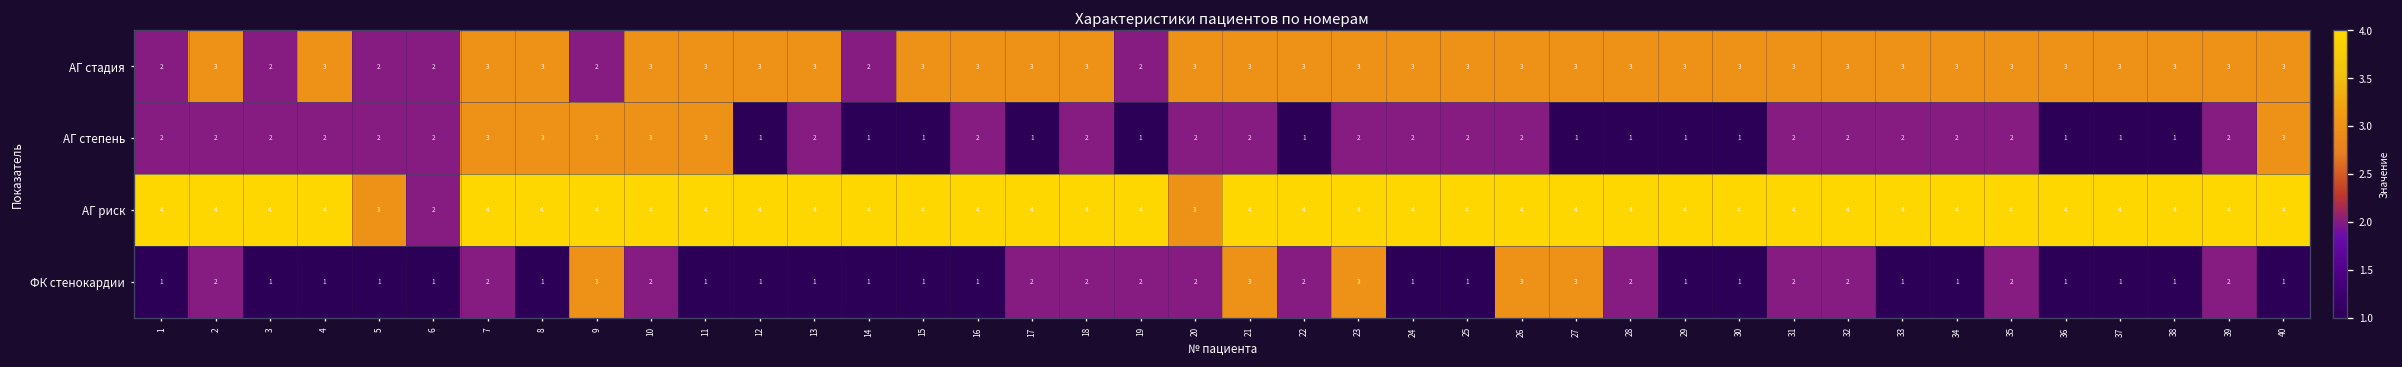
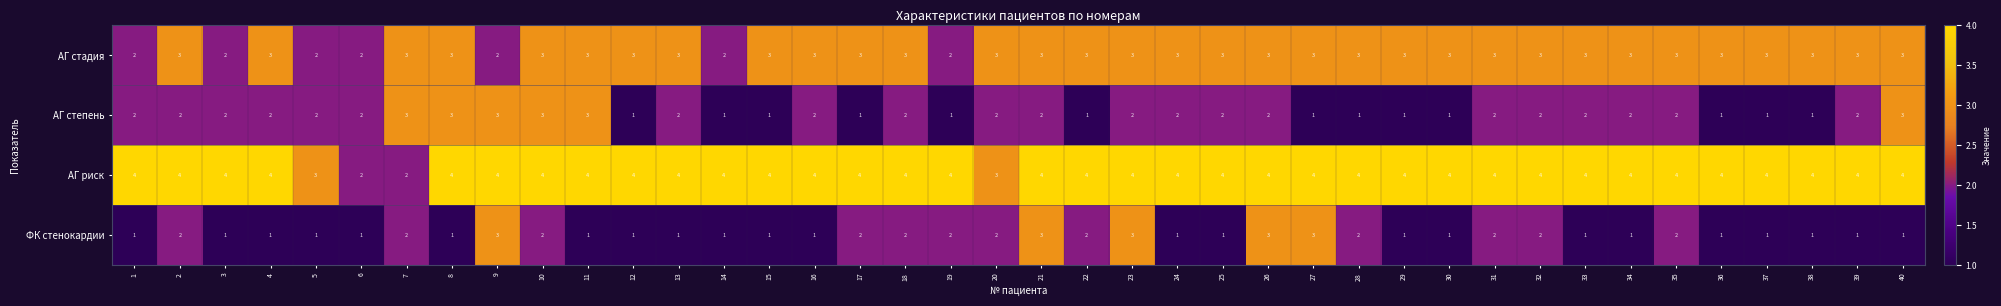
АГ риск, 7: 4 -> 2
ФК стенокардии, 39: 2 -> 1
